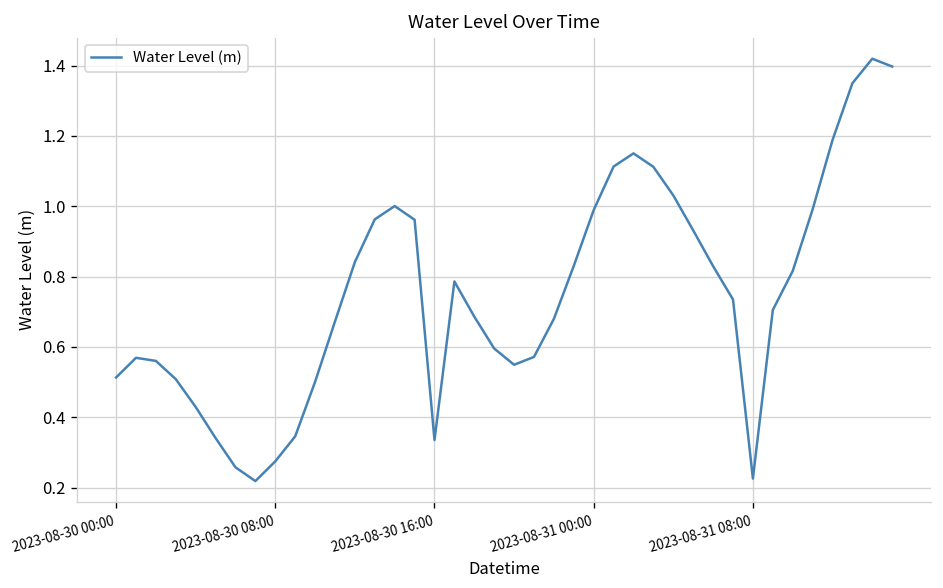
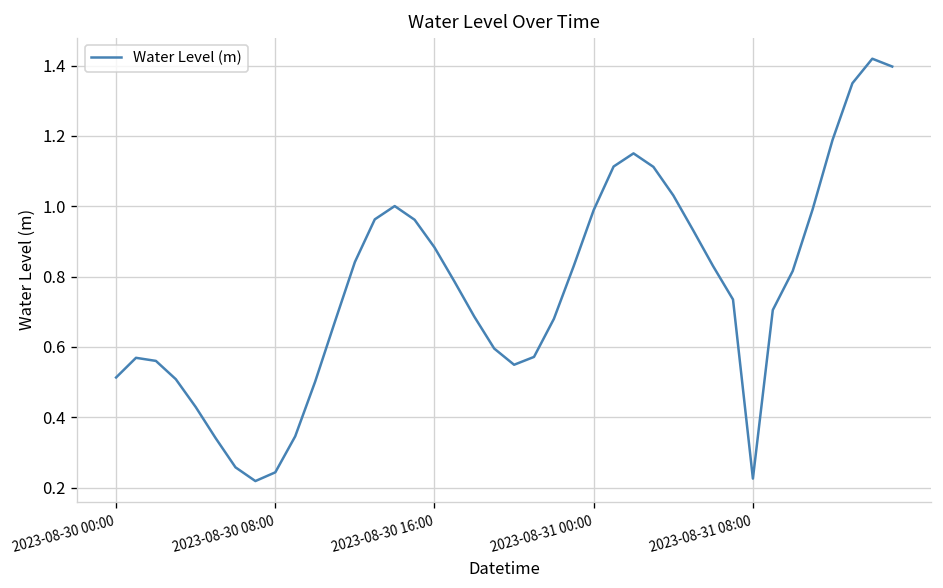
2023-08-30 08:00: 0.27 -> 0.24
2023-08-30 16:00: 0.34 -> 0.88
